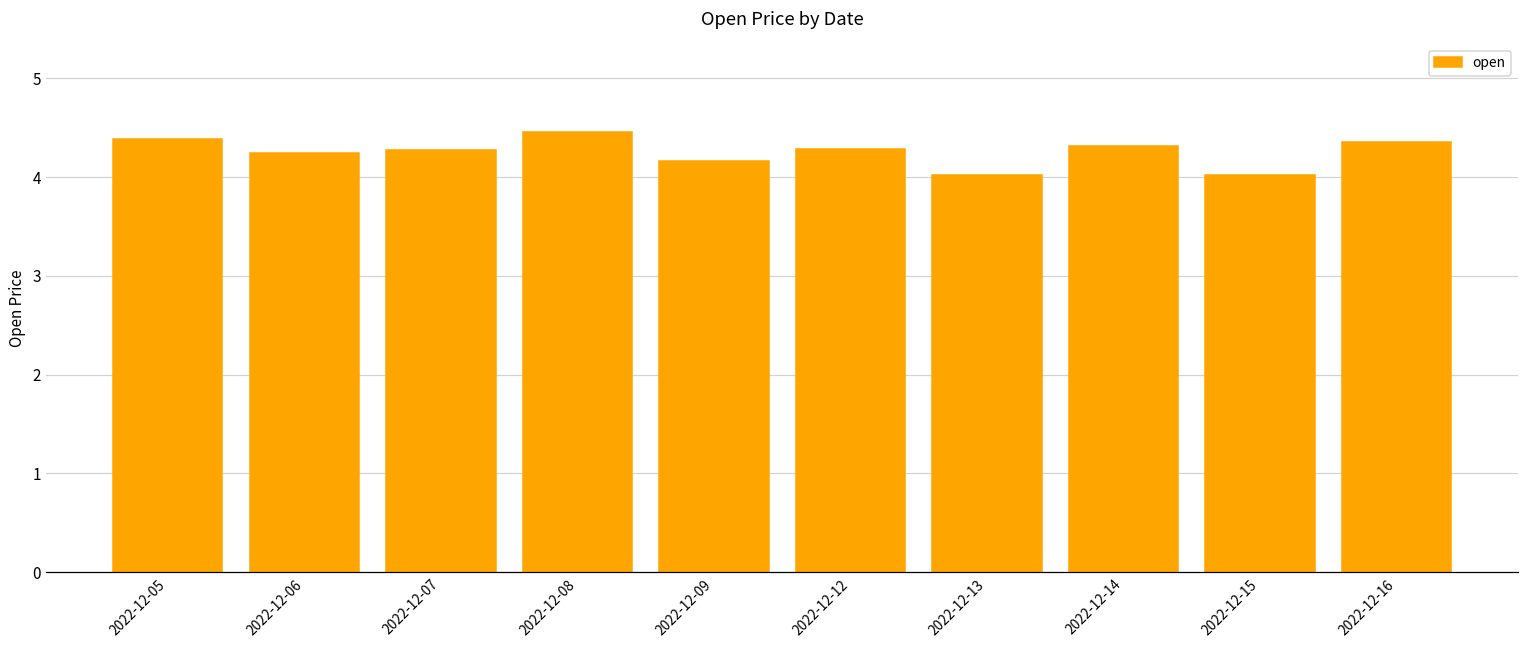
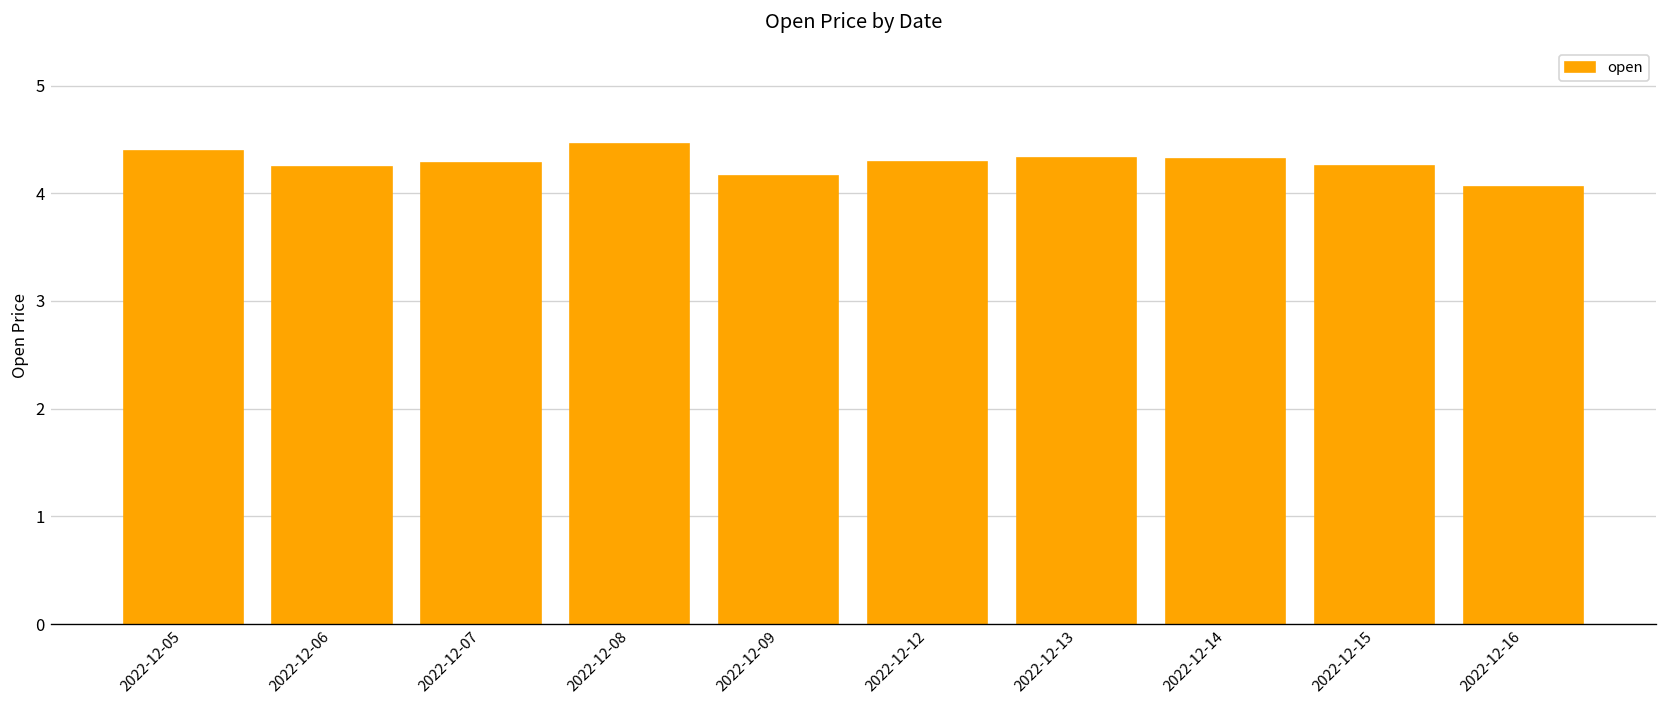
2022-12-13: 4.0 -> 4.3
2022-12-15: 4.0 -> 4.3
2022-12-16: 4.4 -> 4.1
